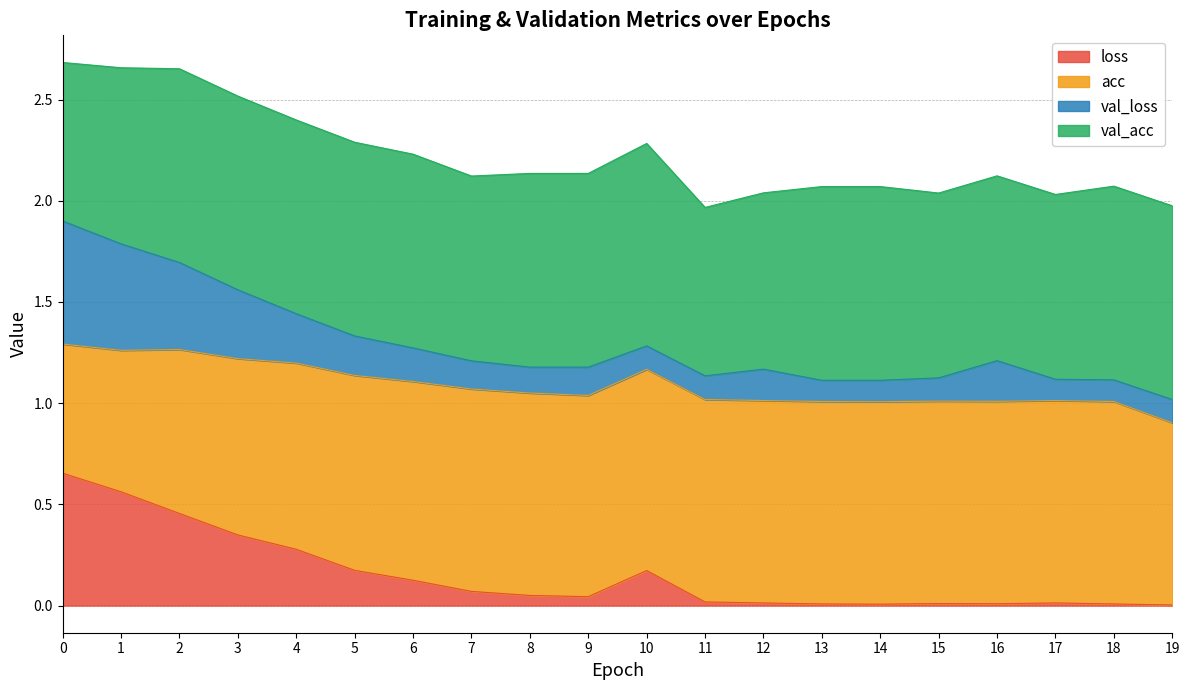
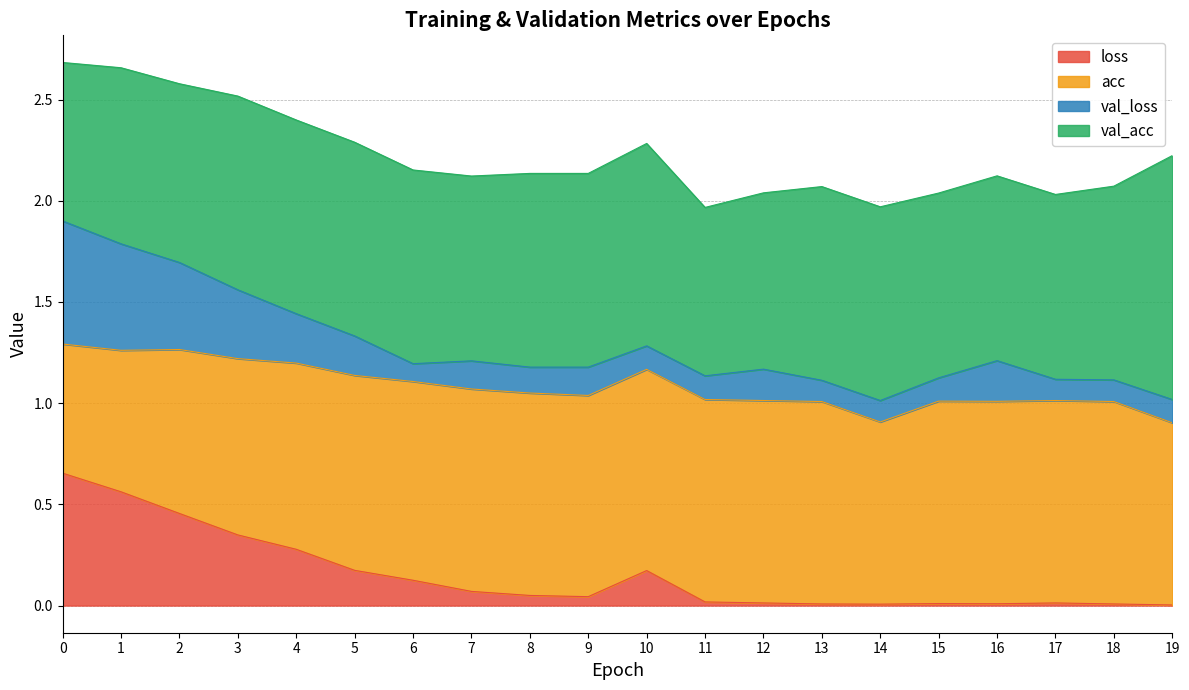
val_acc, 2: 0.96 -> 0.88
val_loss, 6: 0.17 -> 0.09
acc, 14: 1.0 -> 0.9
val_acc, 19: 0.96 -> 1.20
